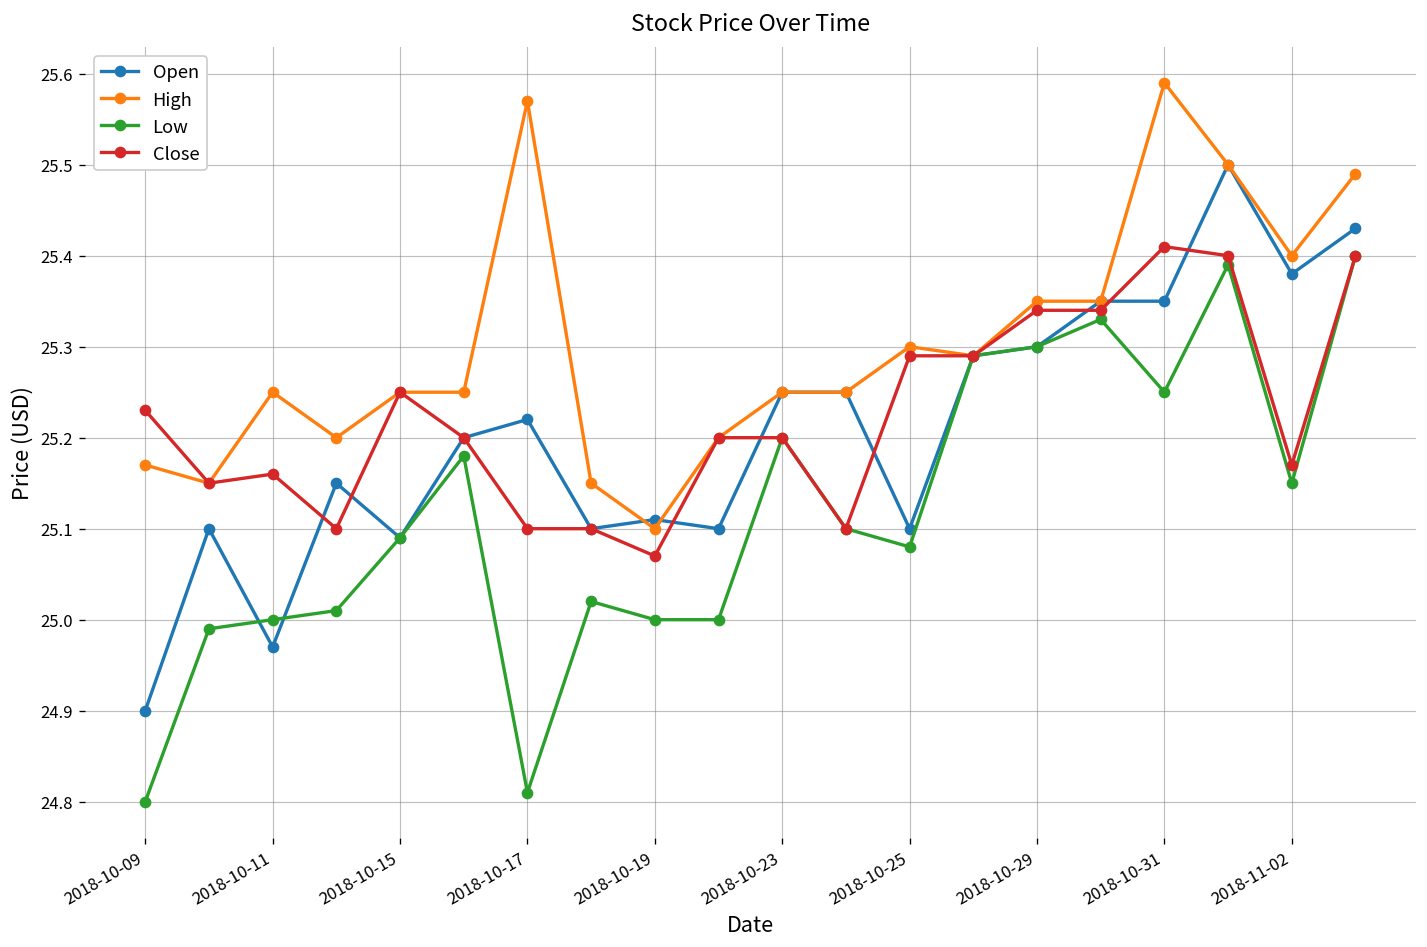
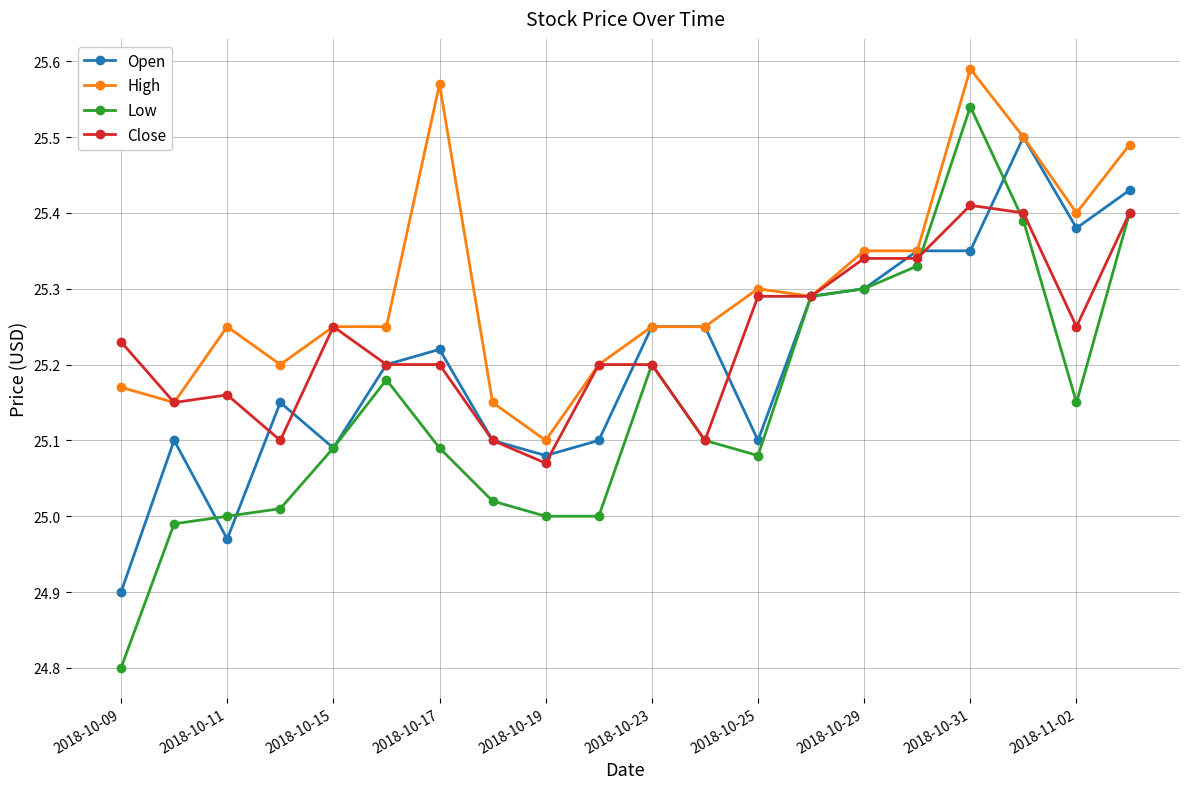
Low, 2018-10-17: 24.81 -> 25.09
Close, 2018-10-17: 25.1 -> 25.2
Open, 2018-10-19: 25.11 -> 25.08
Low, 2018-10-31: 25.25 -> 25.54
Close, 2018-11-02: 25.17 -> 25.25
